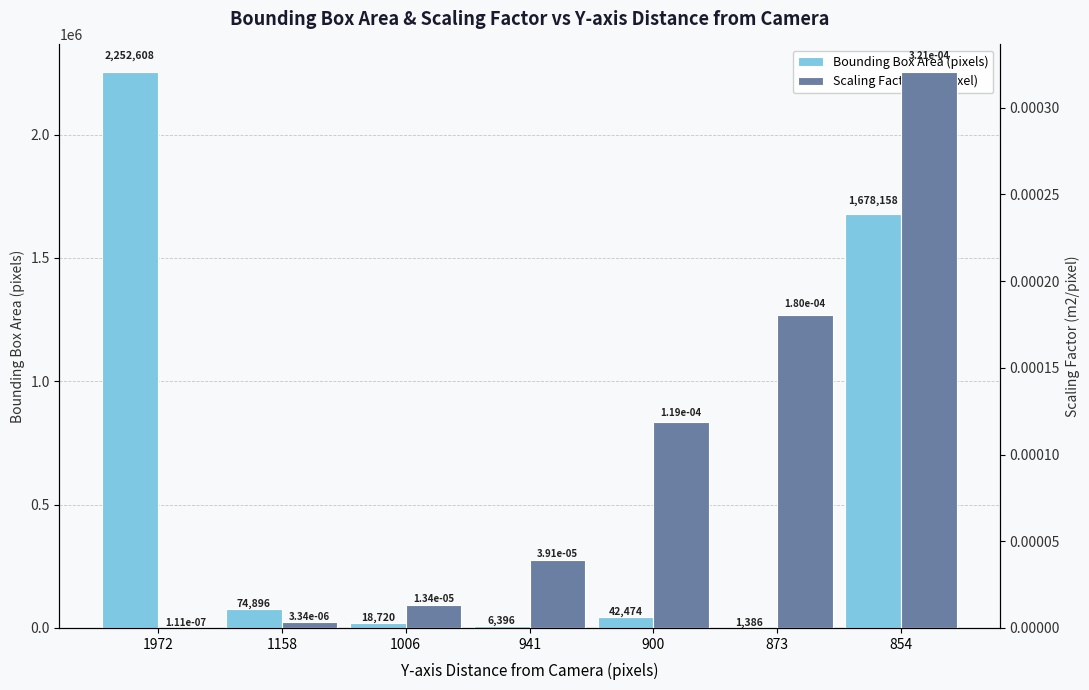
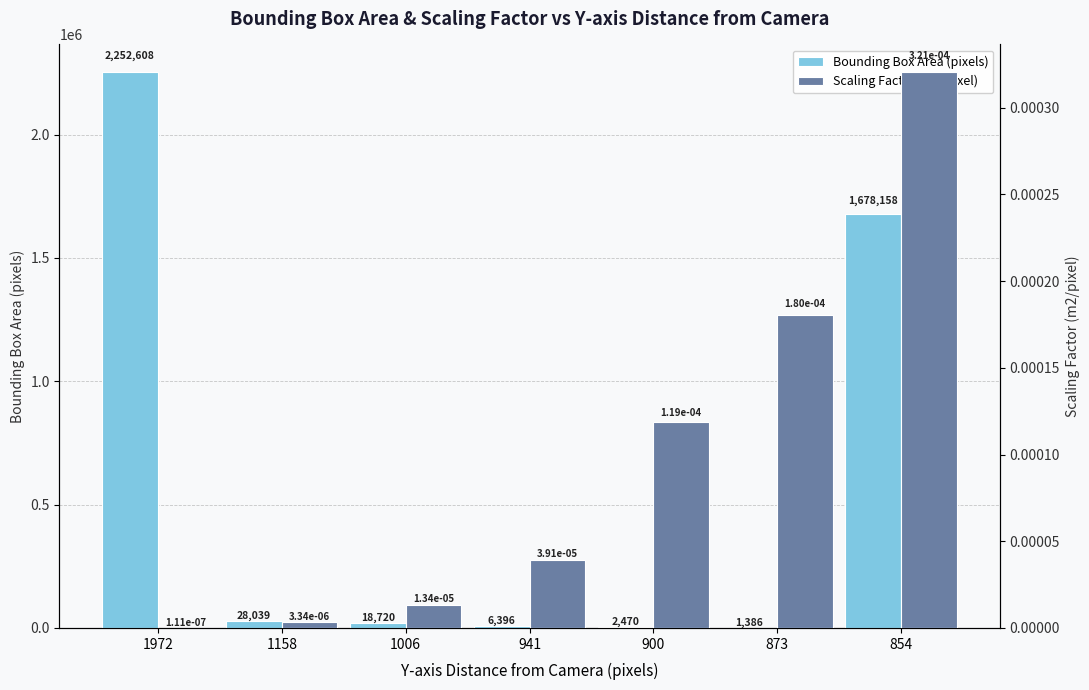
Bounding Box Area (pixels), 1158: 74,896 -> 28,039
Bounding Box Area (pixels), 900: 42,474 -> 2,470
